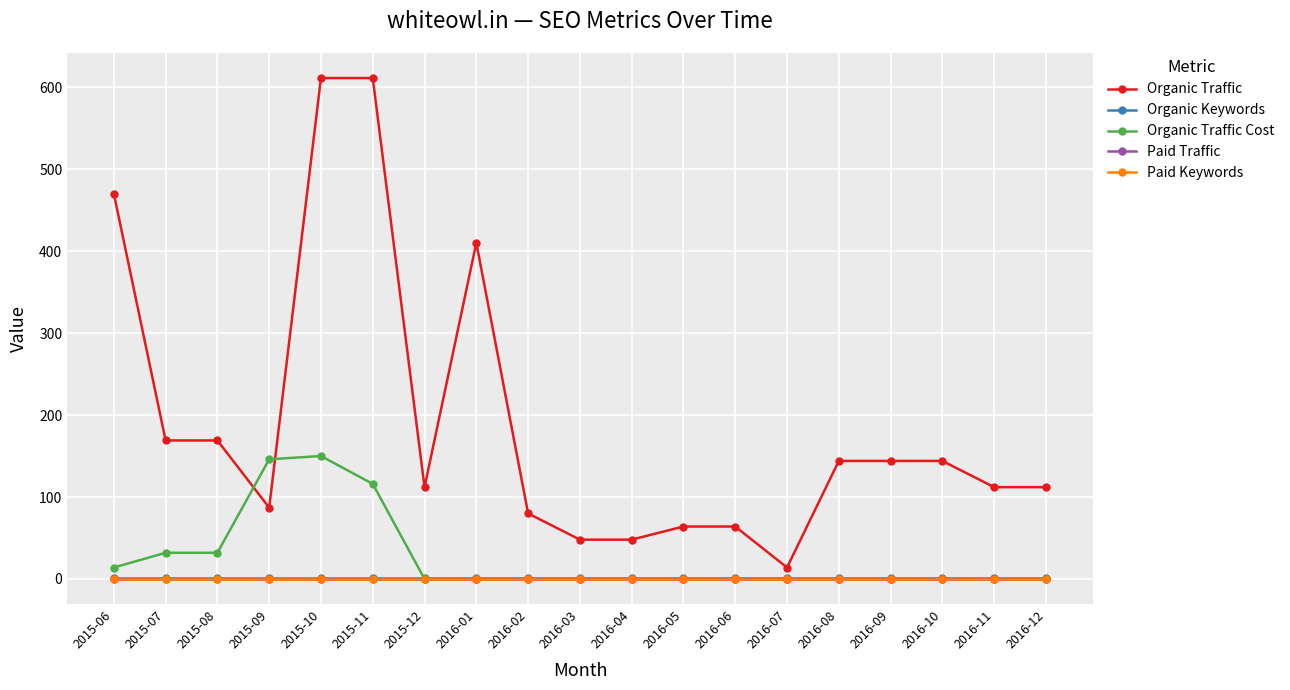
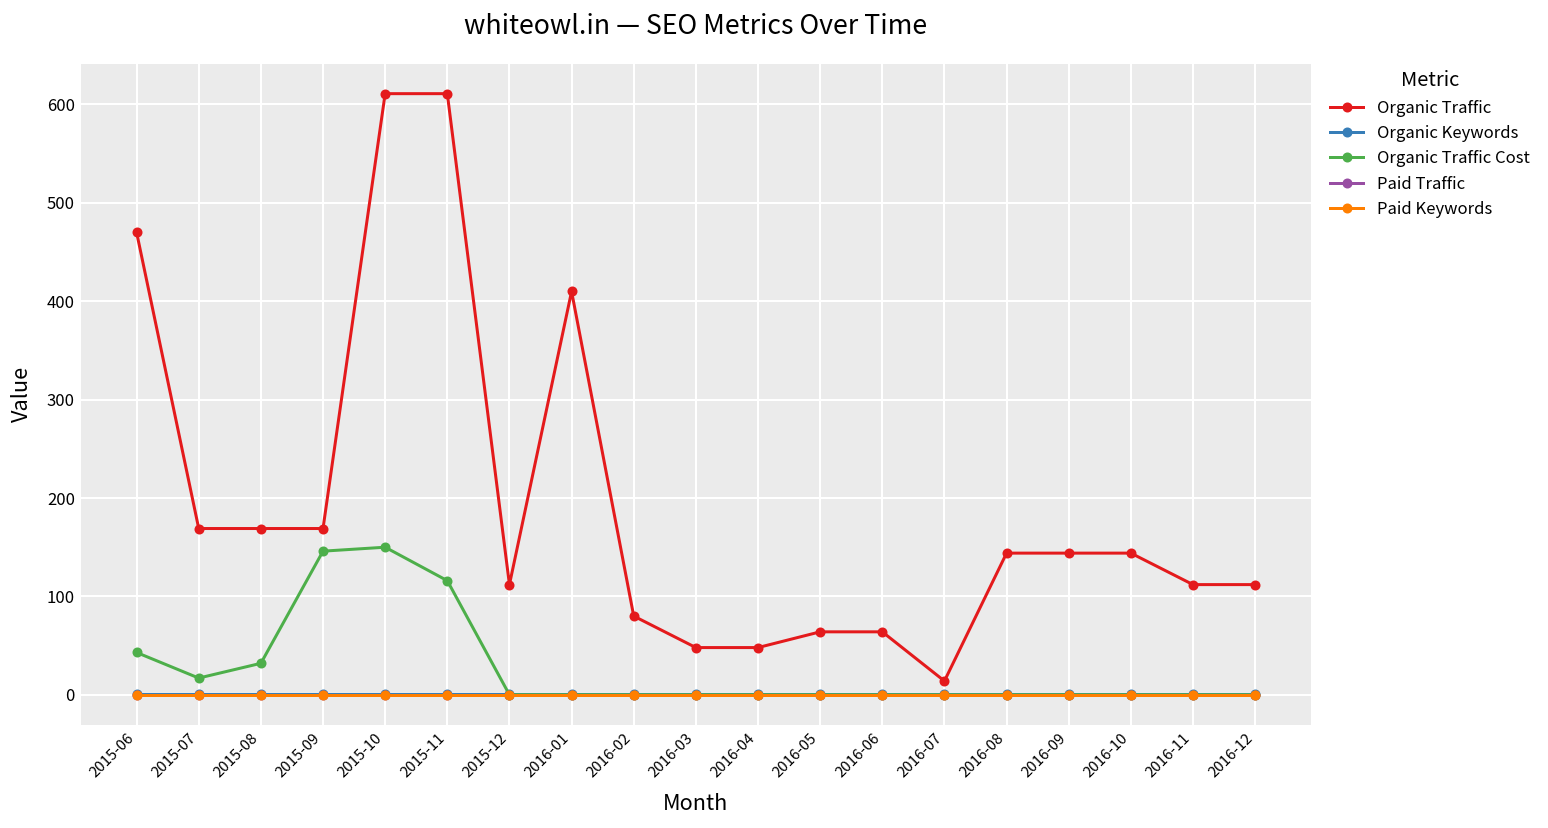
Organic Traffic Cost, 2015-06: 10 -> 40
Organic Traffic Cost, 2015-07: 30 -> 20
Organic Traffic, 2015-09: 90 -> 170
